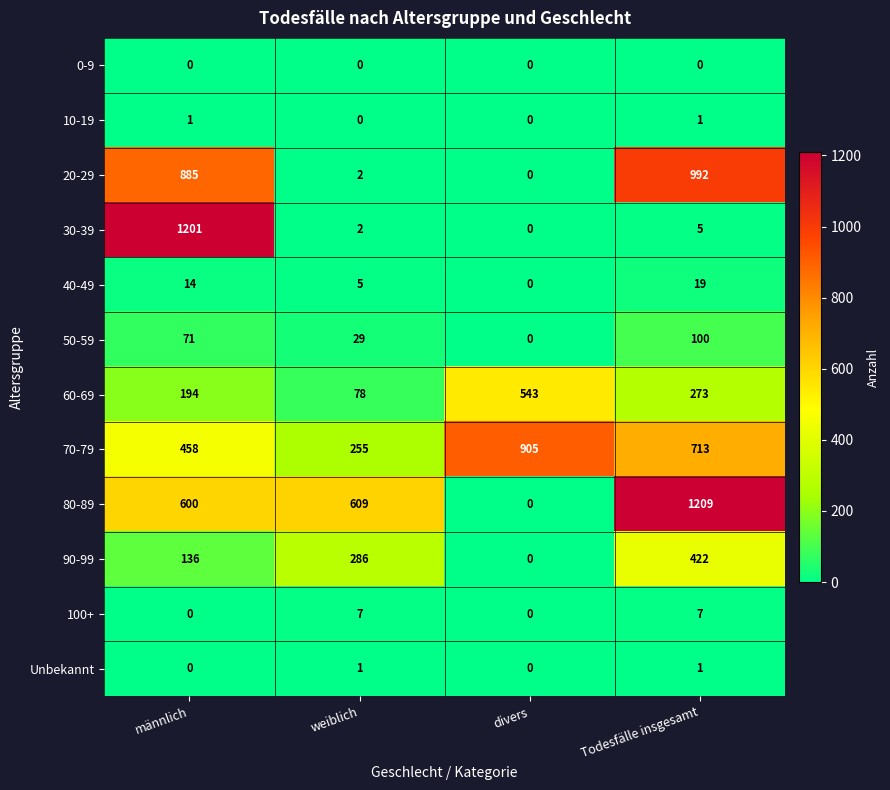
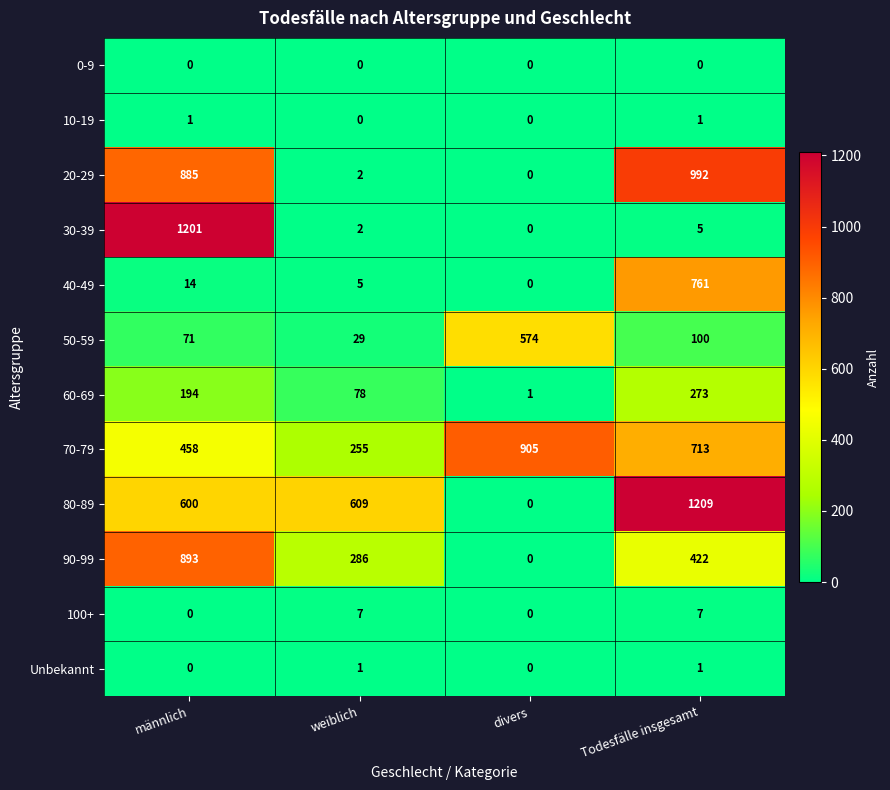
40-49, Todesfälle insgesamt: 19 -> 761
50-59, divers: 0 -> 574
60-69, divers: 543 -> 1
90-99, männlich: 136 -> 893
